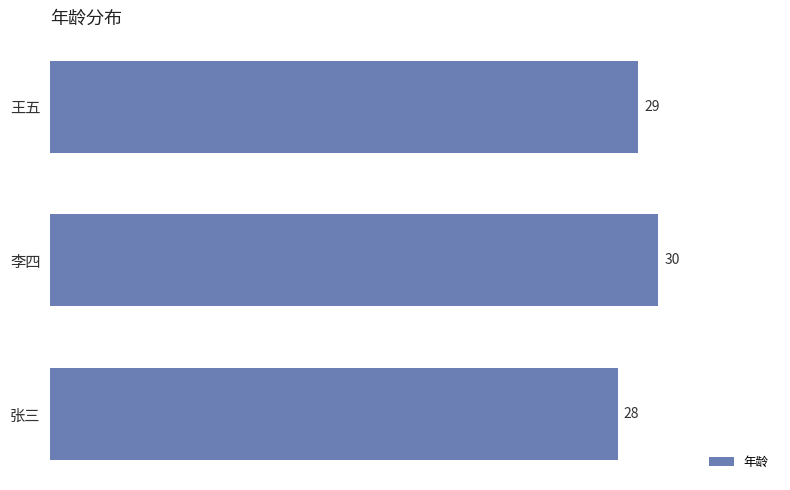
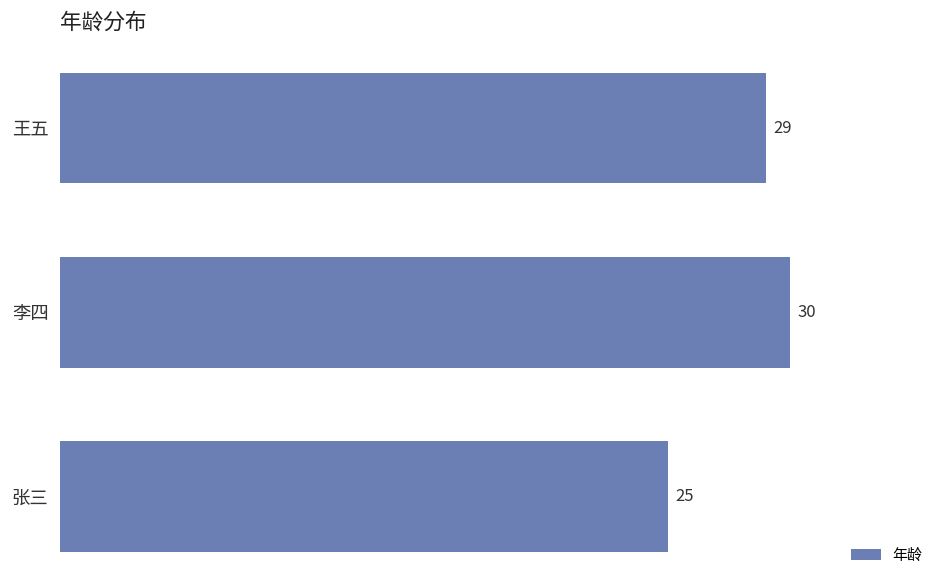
张三: 28 -> 25
